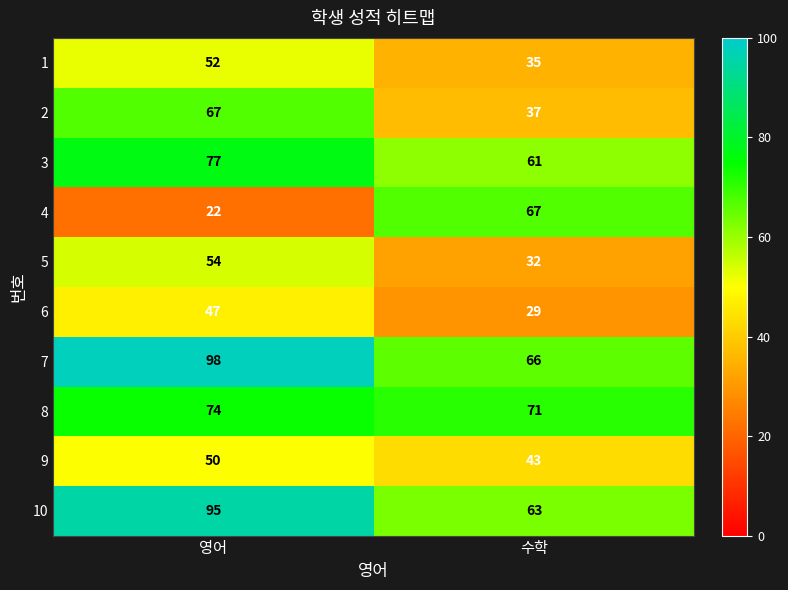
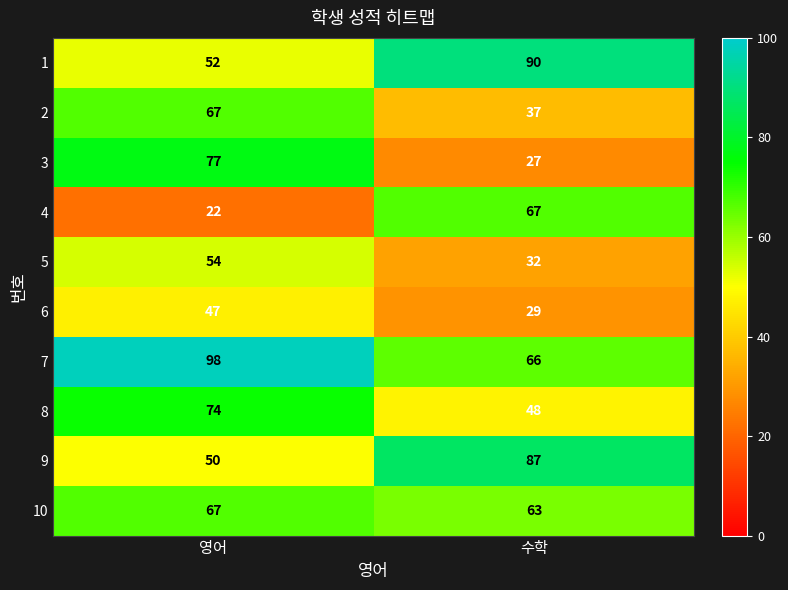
1, 수학: 35 -> 90
3, 수학: 61 -> 27
8, 수학: 71 -> 48
9, 수학: 43 -> 87
10, 영어: 95 -> 67
